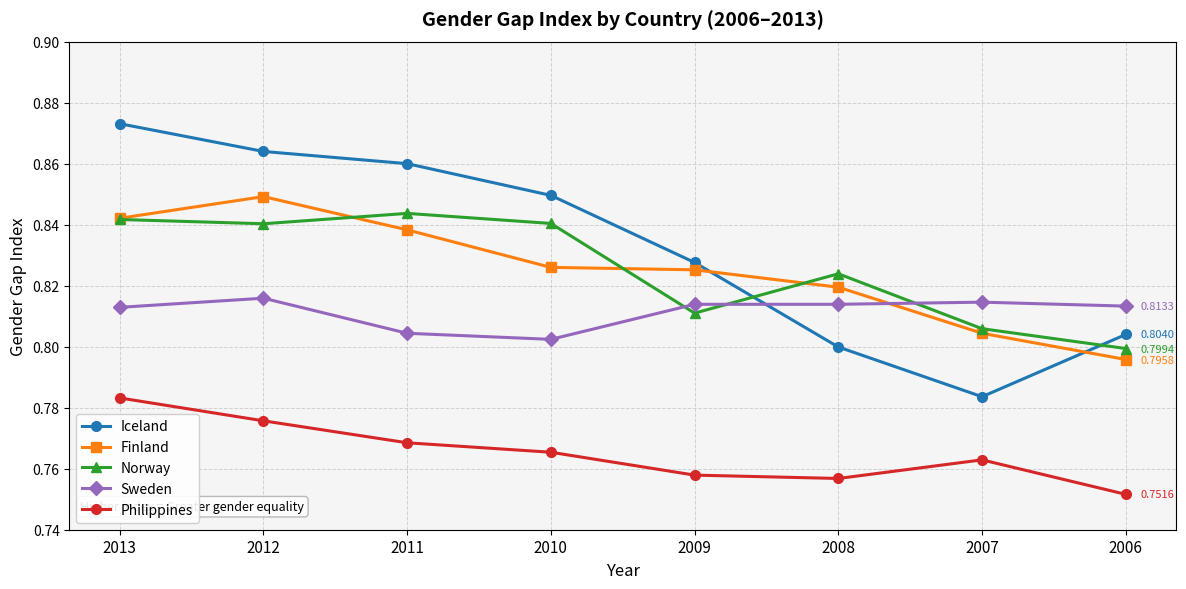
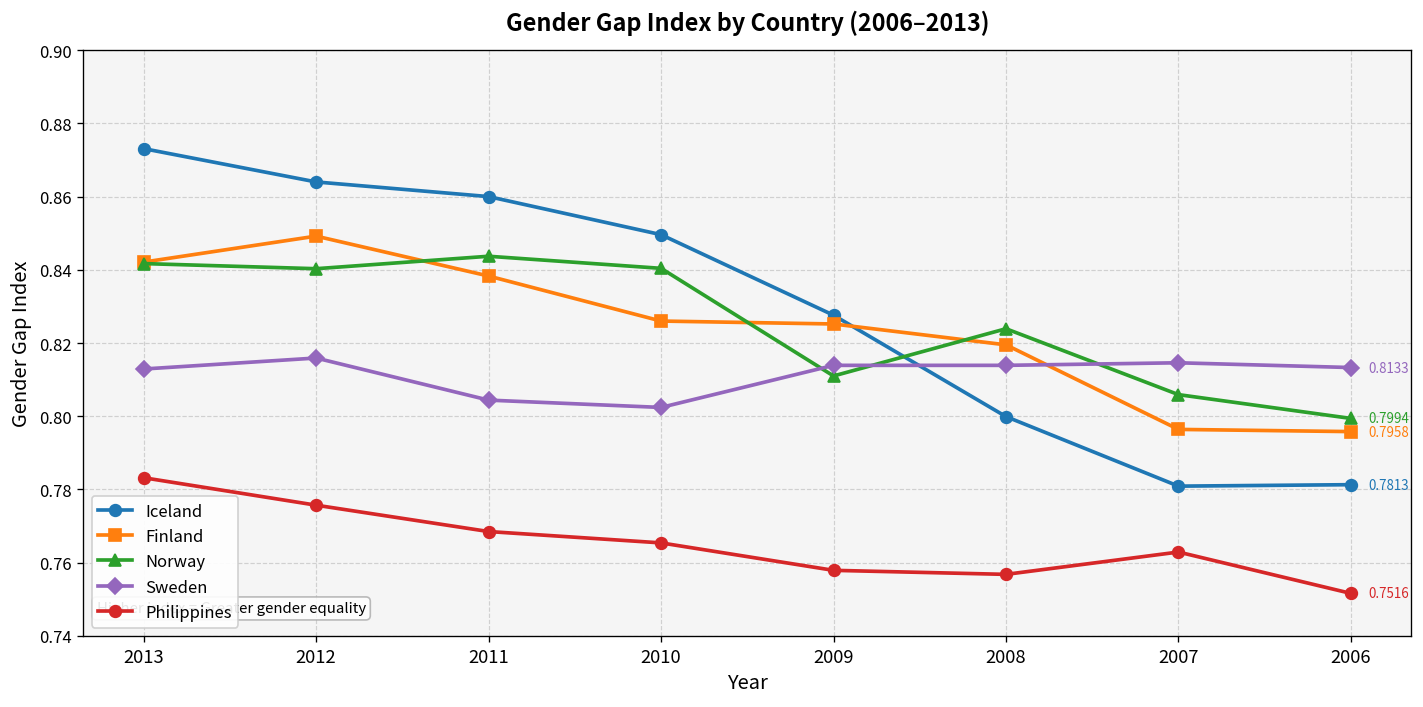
Iceland, 2007: 0.784 -> 0.781
Finland, 2007: 0.804 -> 0.796
Iceland, 2006: 0.8040 -> 0.7813
